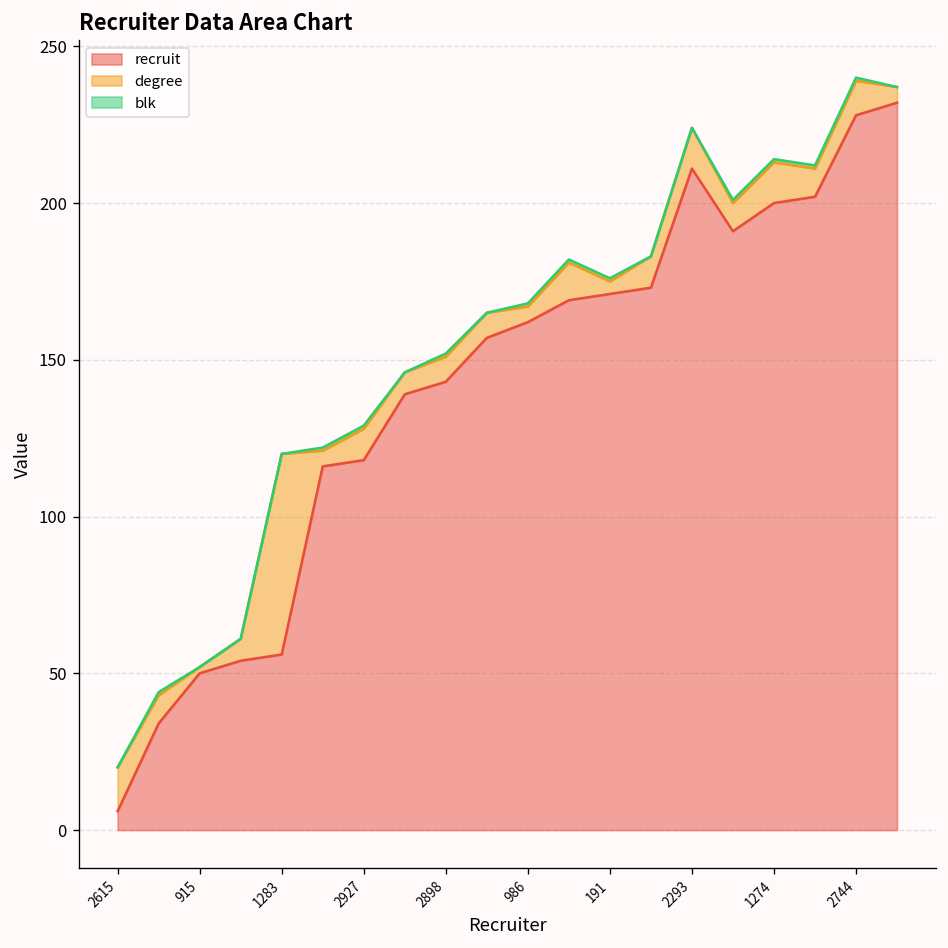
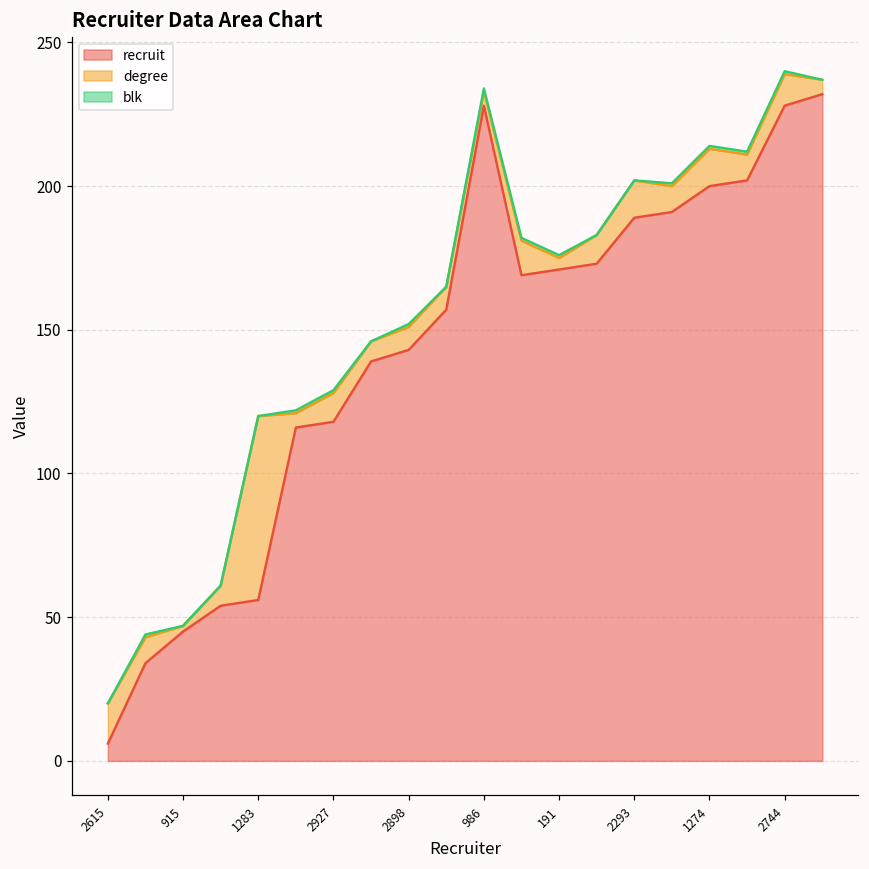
recruit, 915: 50 -> 45
recruit, 986: 162 -> 228
recruit, 2293: 211 -> 189
